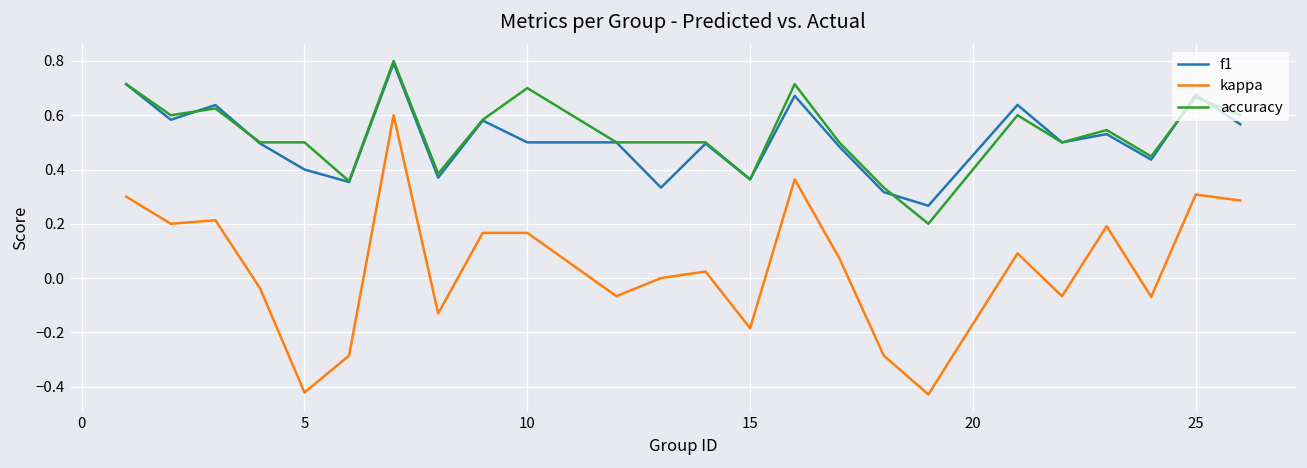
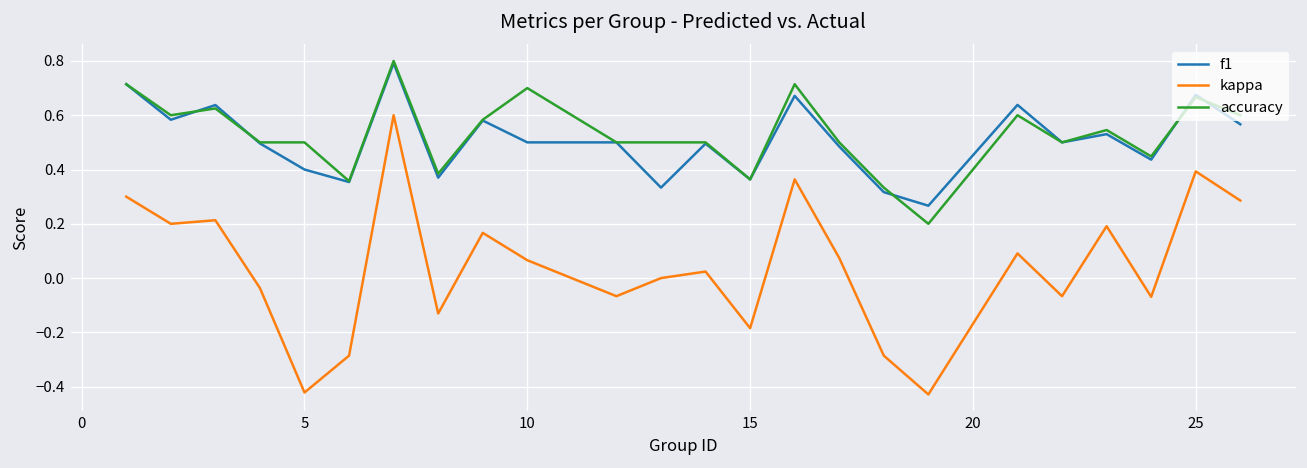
kappa, 10: 0.17 -> 0.07
kappa, 25: 0.31 -> 0.39
